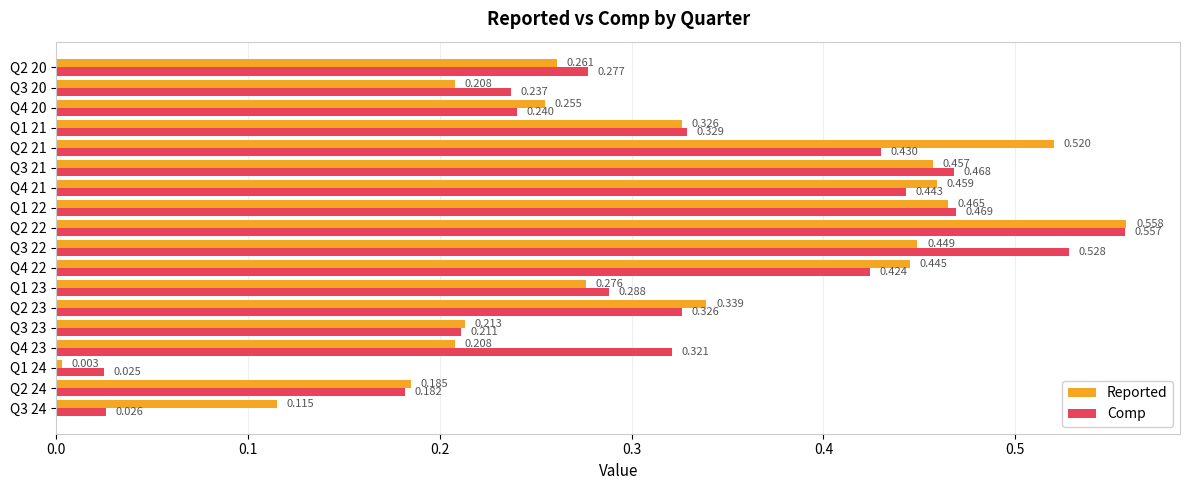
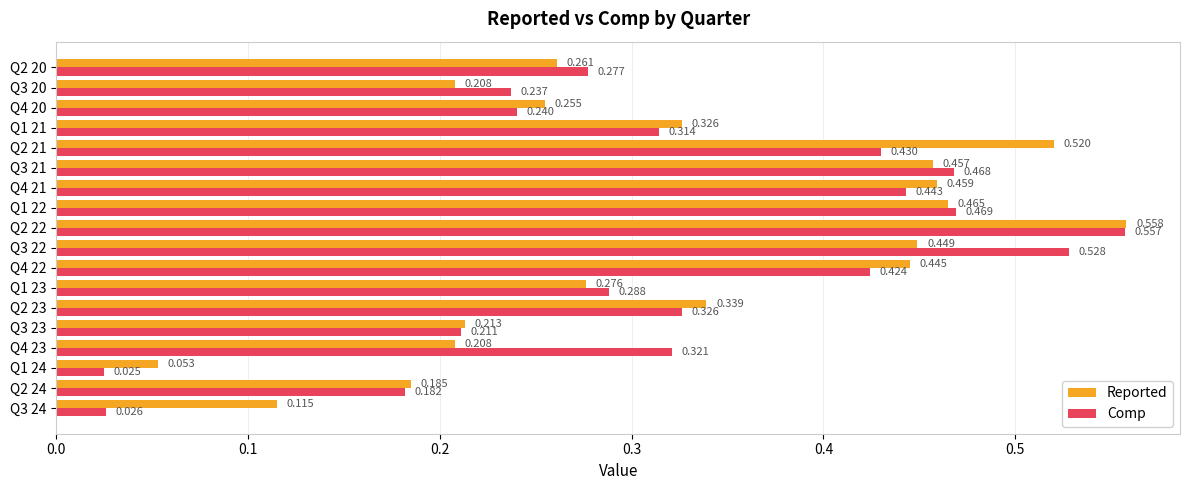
Comp, Q1 21: 0.329 -> 0.314
Reported, Q1 24: 0.003 -> 0.053
